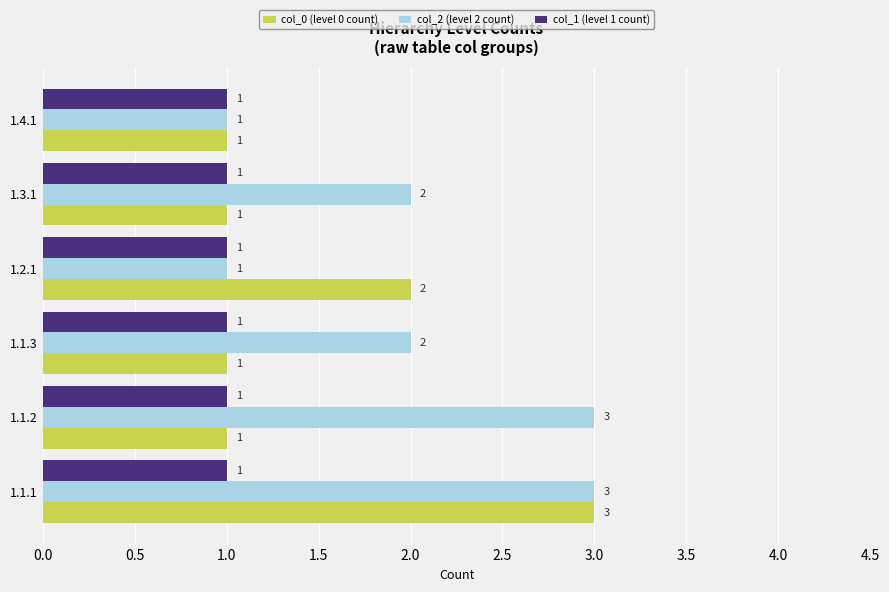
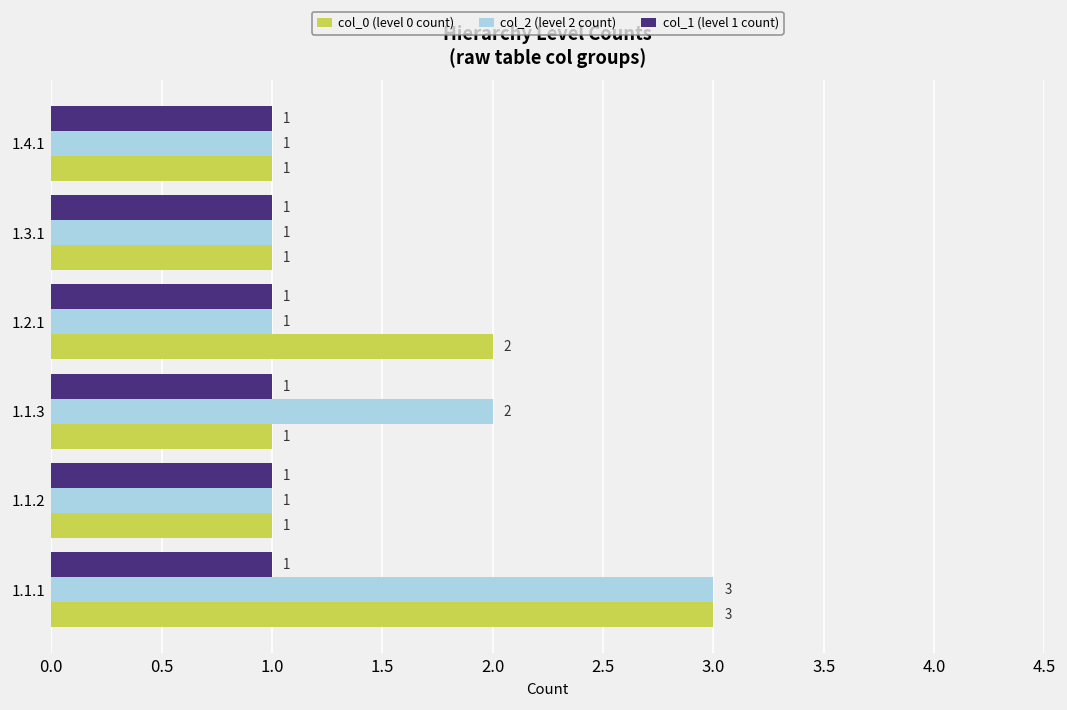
col_2 (level 2 count), 1.3.1: 2 -> 1
col_2 (level 2 count), 1.1.2: 3 -> 1
